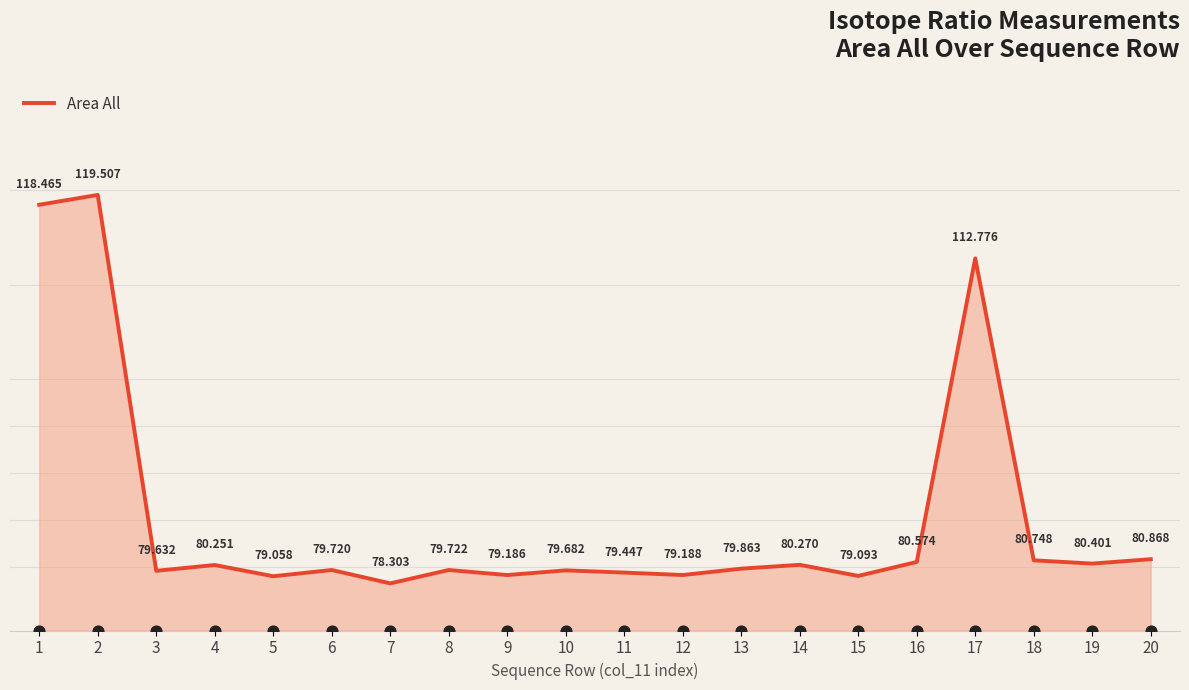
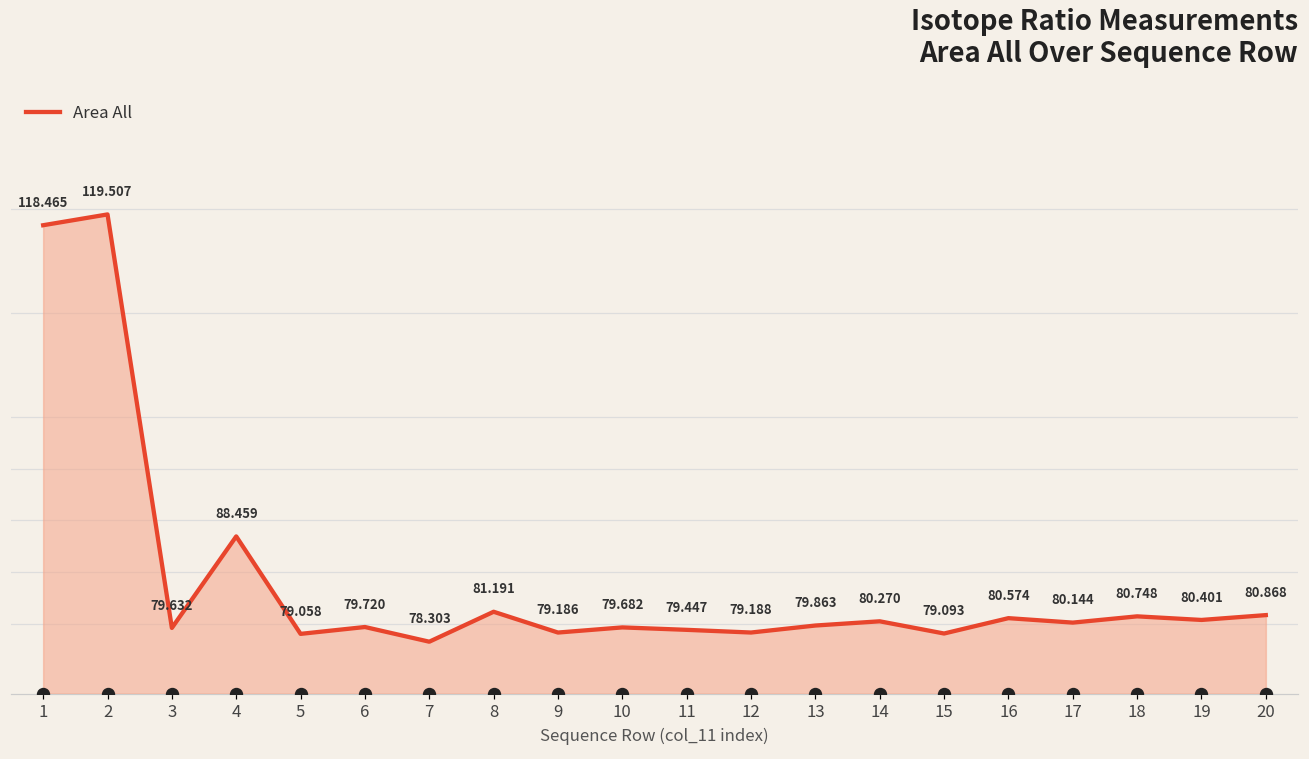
Area All, 4: 80.251 -> 88.459
Area All, 8: 79.722 -> 81.191
Area All, 17: 112.776 -> 80.144
